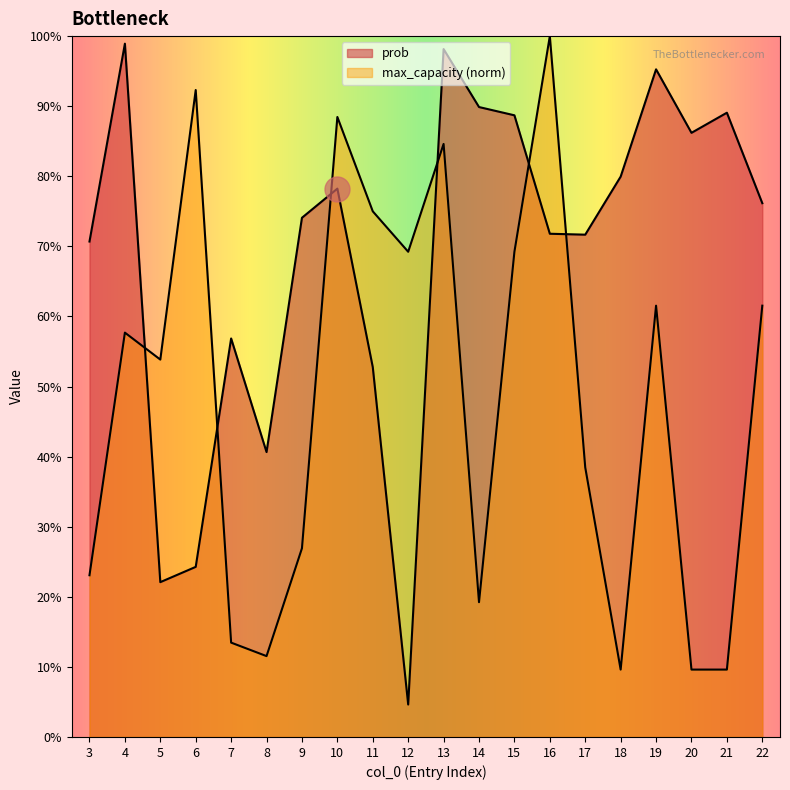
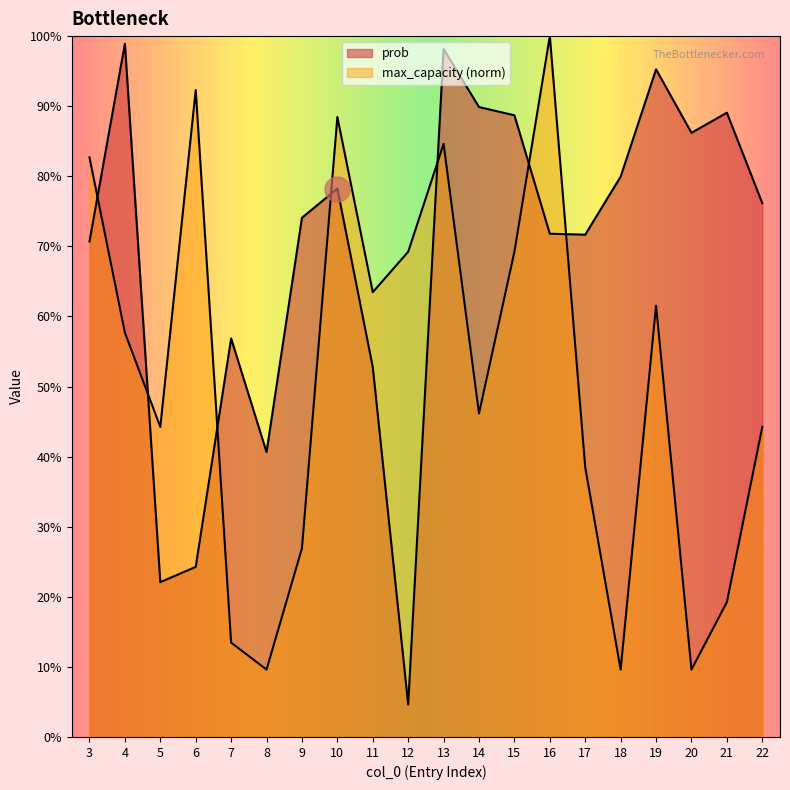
max_capacity (norm), 3: 23% -> 83%
max_capacity (norm), 5: 54% -> 44%
max_capacity (norm), 8: 12% -> 10%
max_capacity (norm), 11: 75% -> 63%
max_capacity (norm), 14: 19% -> 46%
max_capacity (norm), 21: 10% -> 19%
max_capacity (norm), 22: 62% -> 44%
